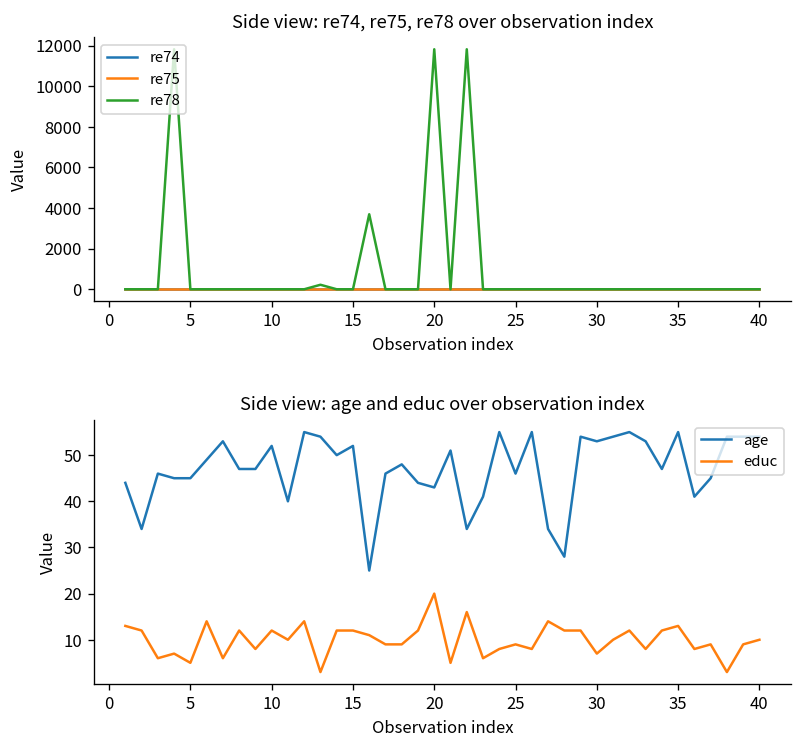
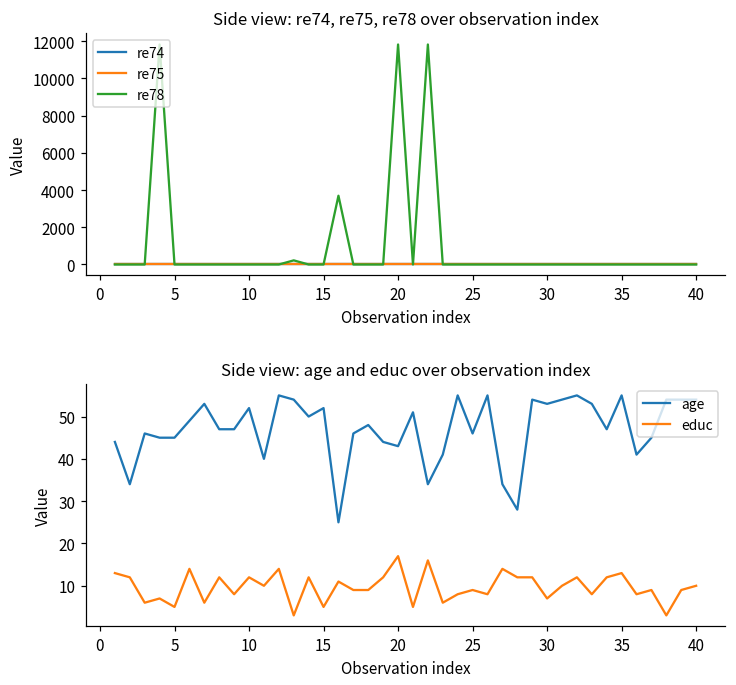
Side view: age and educ over observation index, educ, 15: 12 -> 5
Side view: age and educ over observation index, educ, 20: 20 -> 17
